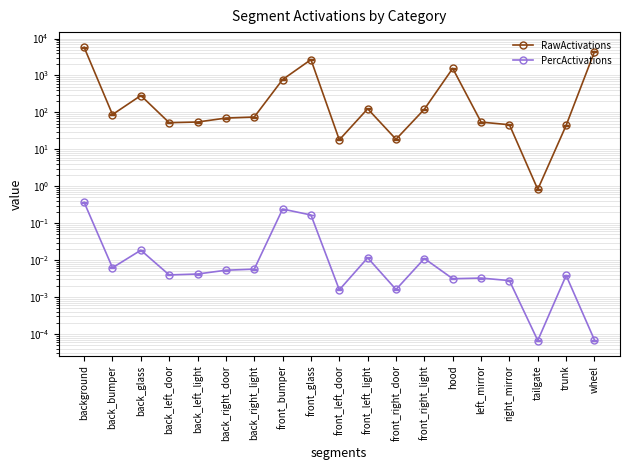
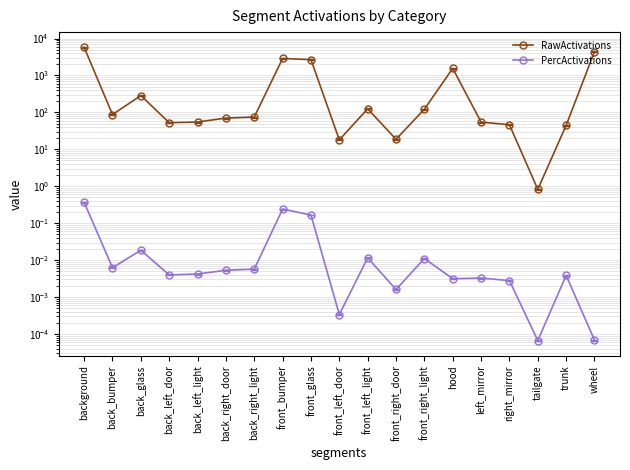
RawActivations, front_bumper: 800 -> 3000
PercActivations, front_left_door: 0.0016 -> 0.0003
